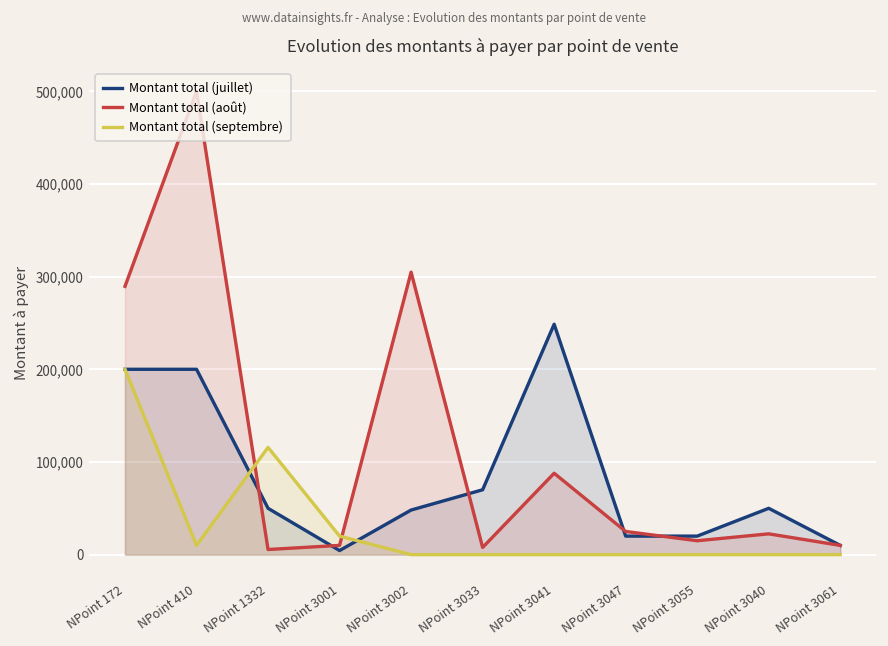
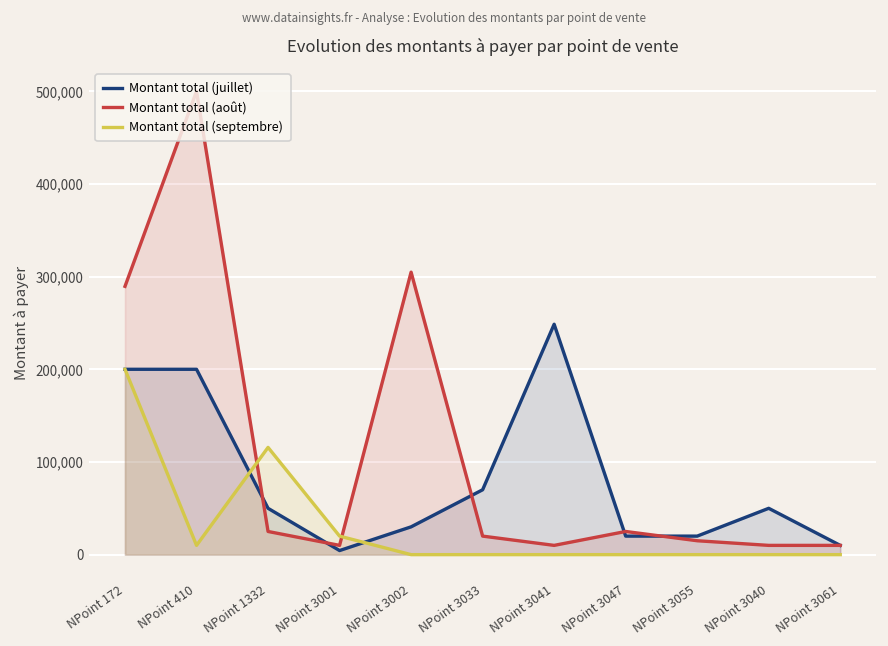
Montant total (août), NPoint 1332: 10,000 -> 30,000
Montant total (juillet), NPoint 3002: 50,000 -> 30,000
Montant total (août), NPoint 3033: 10,000 -> 20,000
Montant total (août), NPoint 3041: 90,000 -> 10,000
Montant total (août), NPoint 3040: 20,000 -> 10,000
